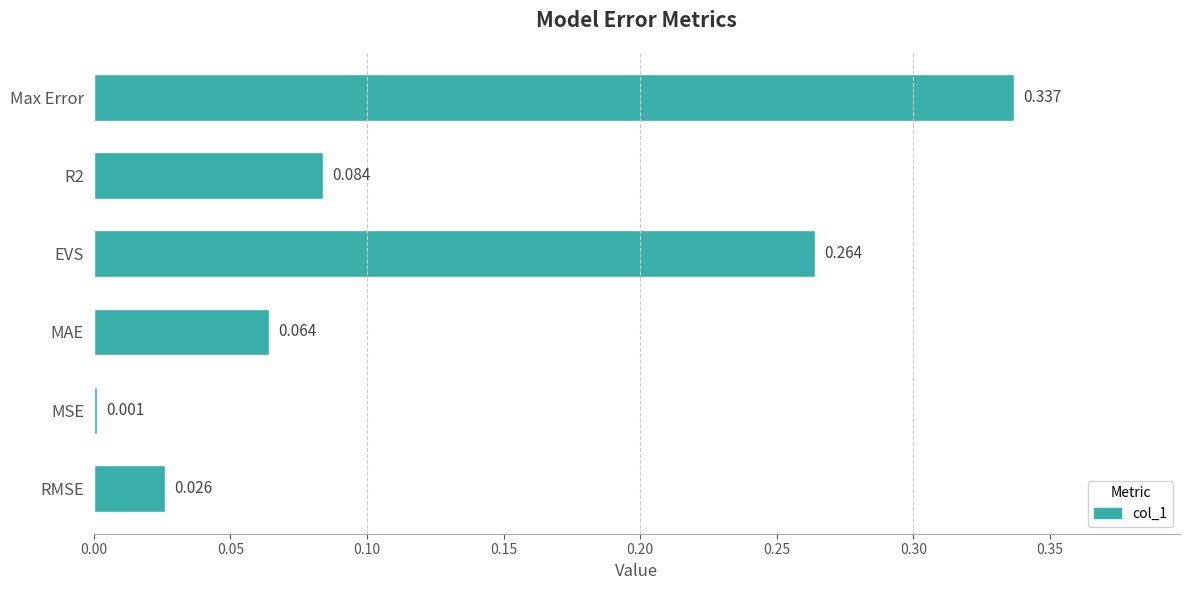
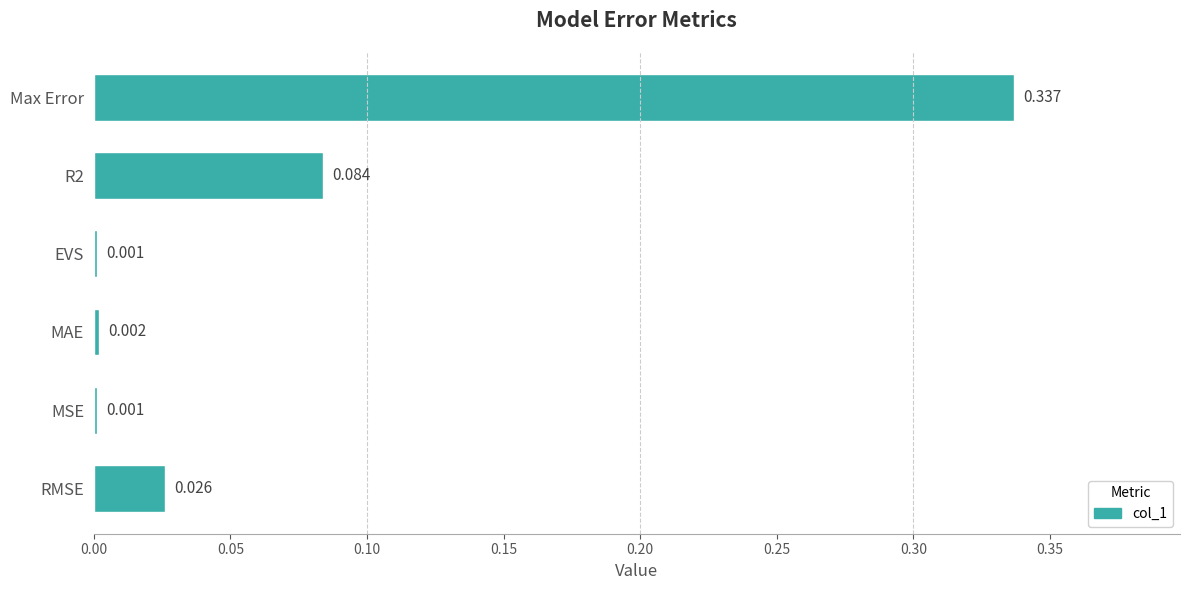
EVS: 0.264 -> 0.001
MAE: 0.064 -> 0.002
